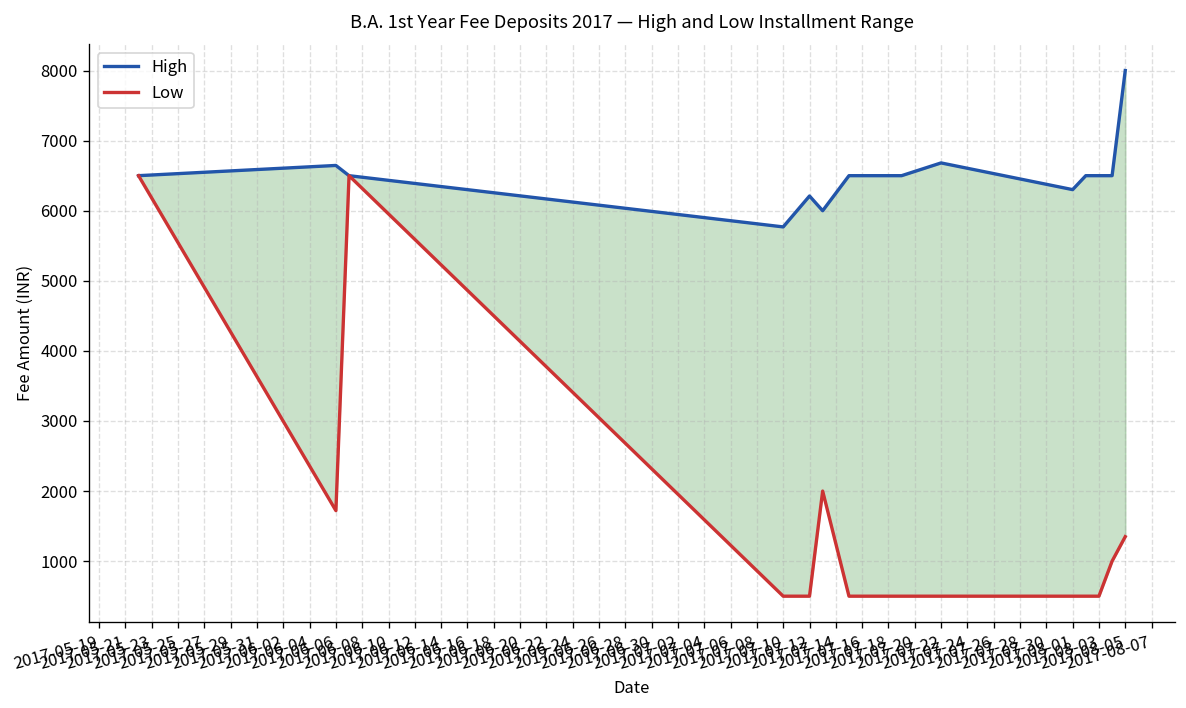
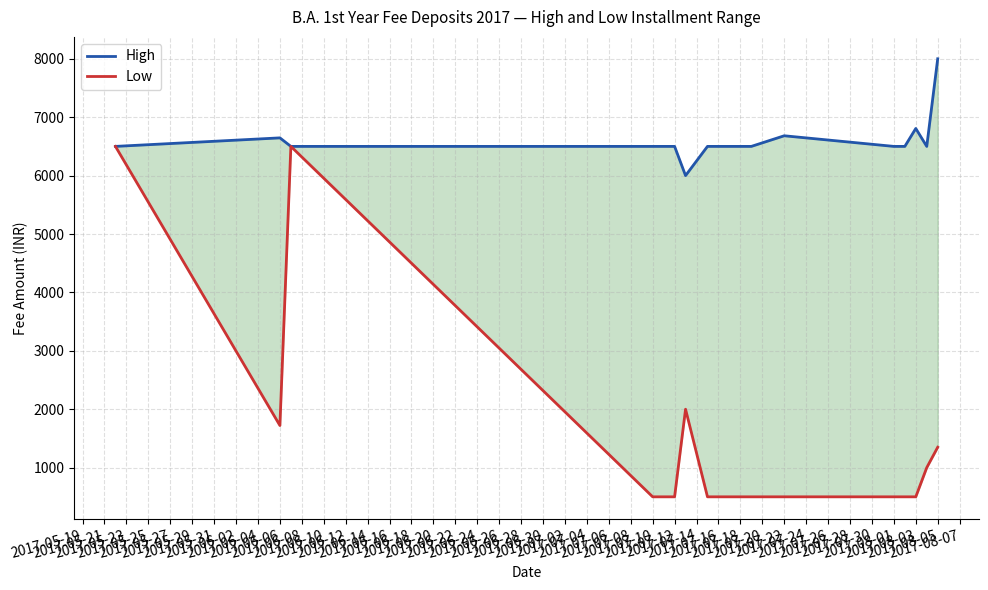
High, 2017-07-10: 5800 -> 6500
High, 2017-07-12: 6200 -> 6500
High, 2017-08-01: 6300 -> 6500
High, 2017-08-03: 6500 -> 6800
